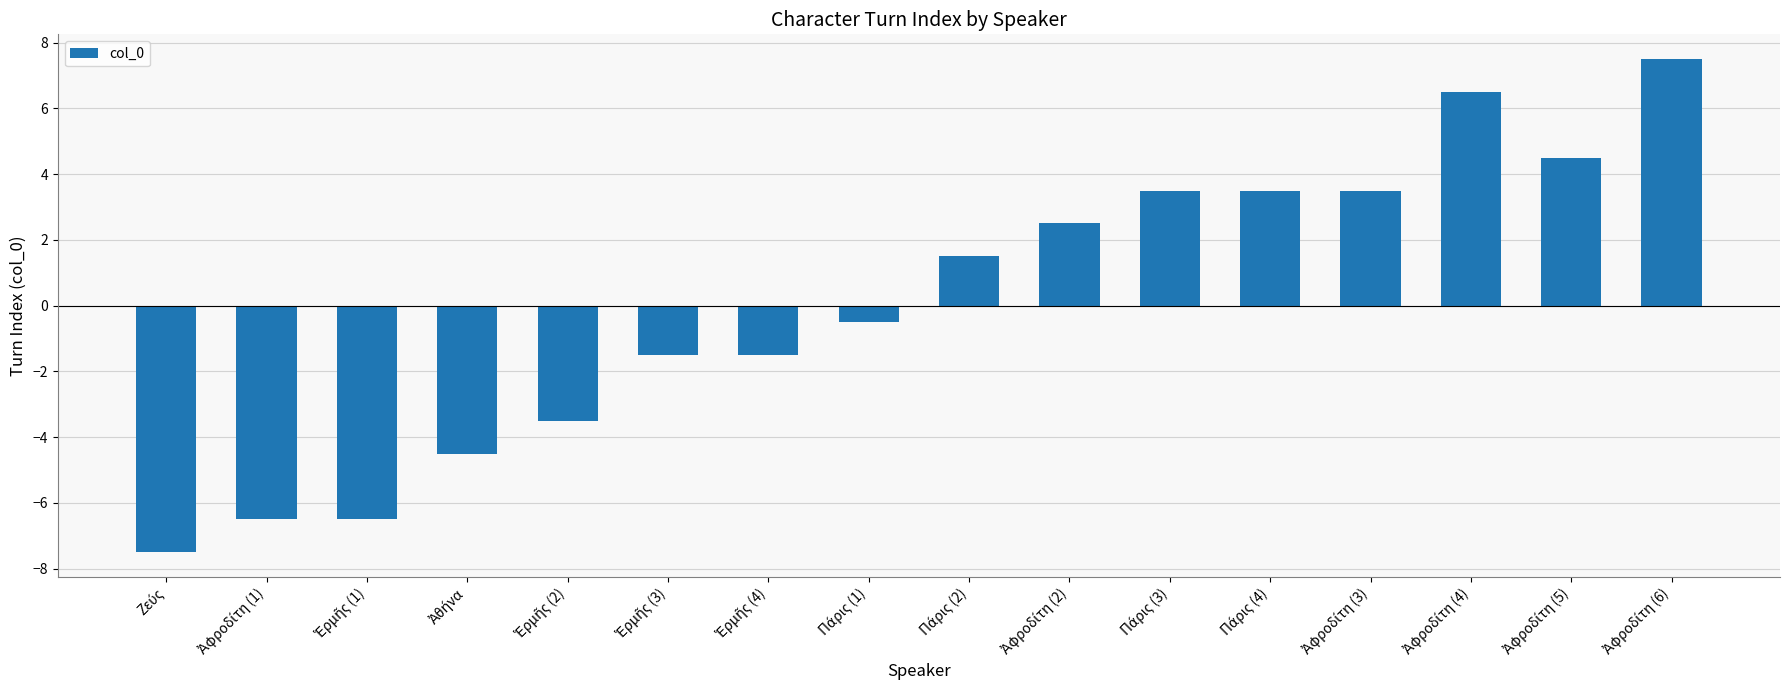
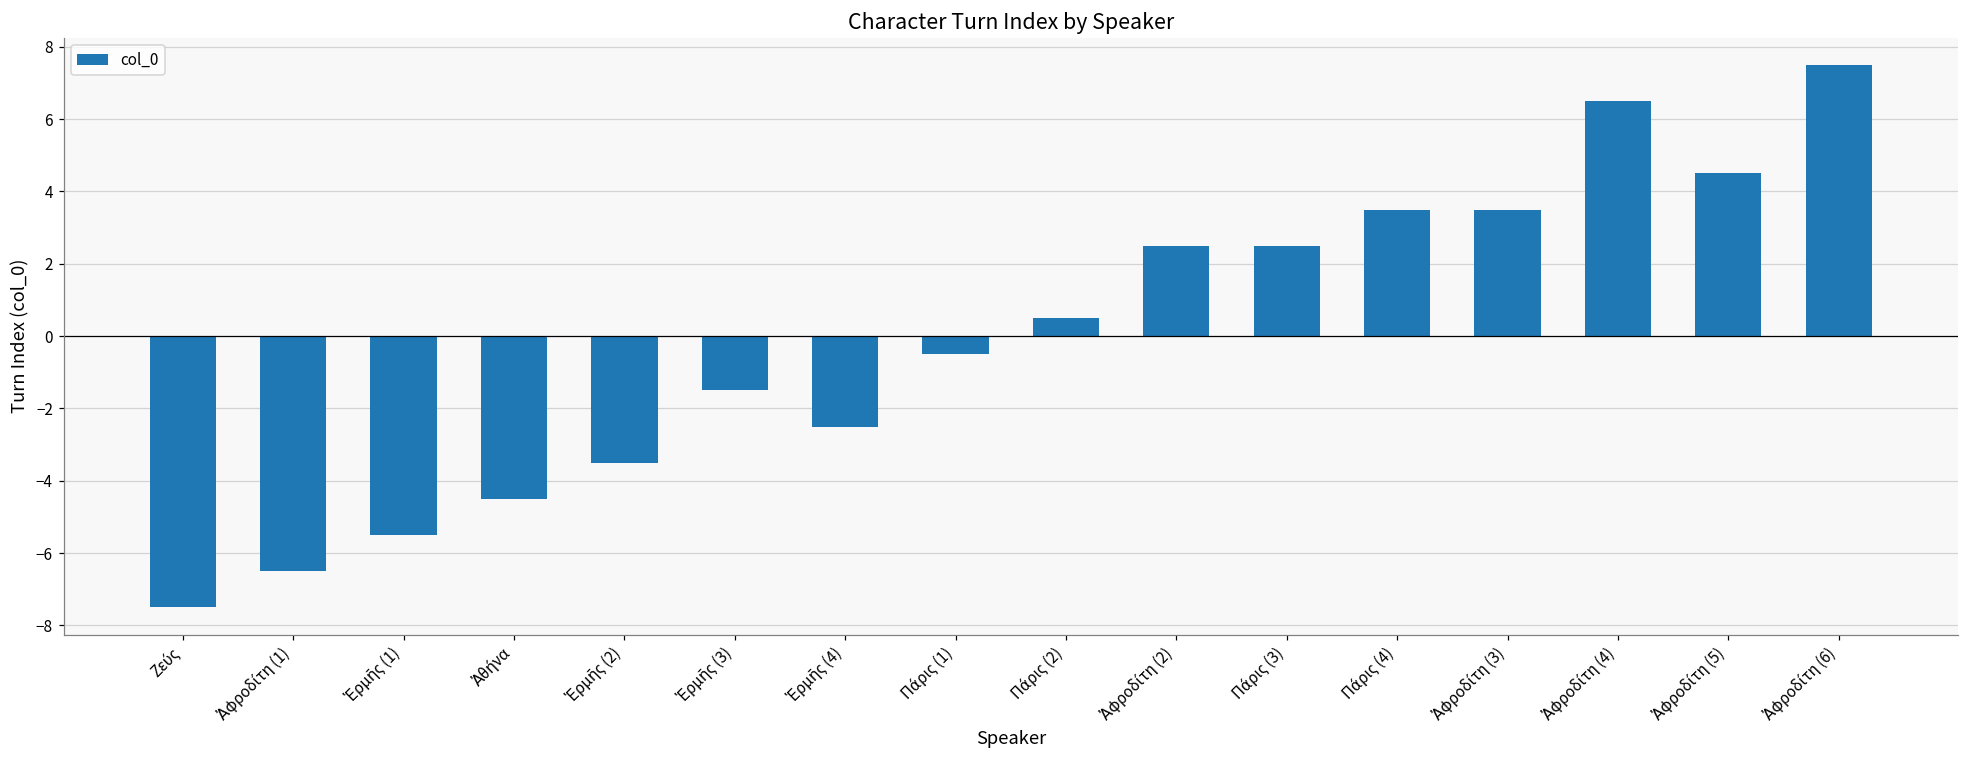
Ἑρμῆς (1): -6.5 -> -5.5
Ἑρμῆς (4): -1.5 -> -2.5
Πάρις (2): 1.5 -> 0.5
Πάρις (3): 3.5 -> 2.5
